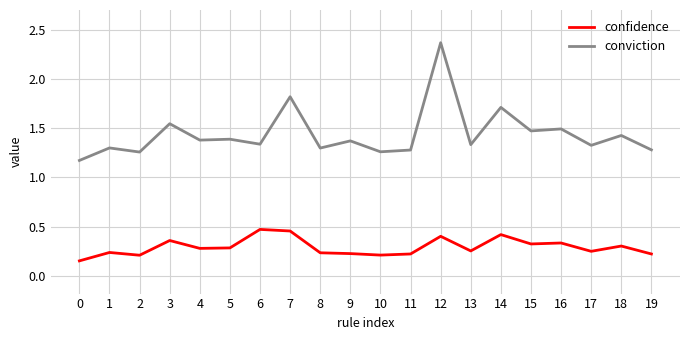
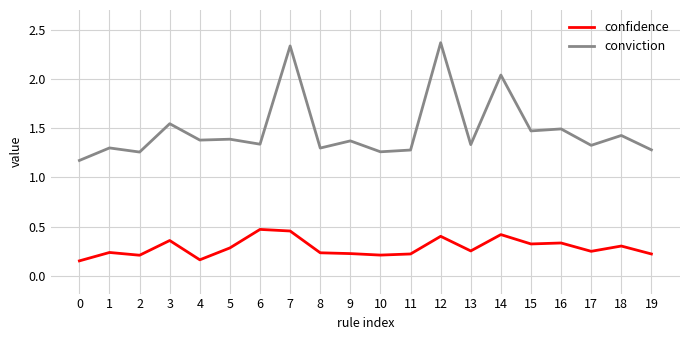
confidence, 4: 0.3 -> 0.2
conviction, 7: 1.8 -> 2.3
conviction, 14: 1.7 -> 2.0
